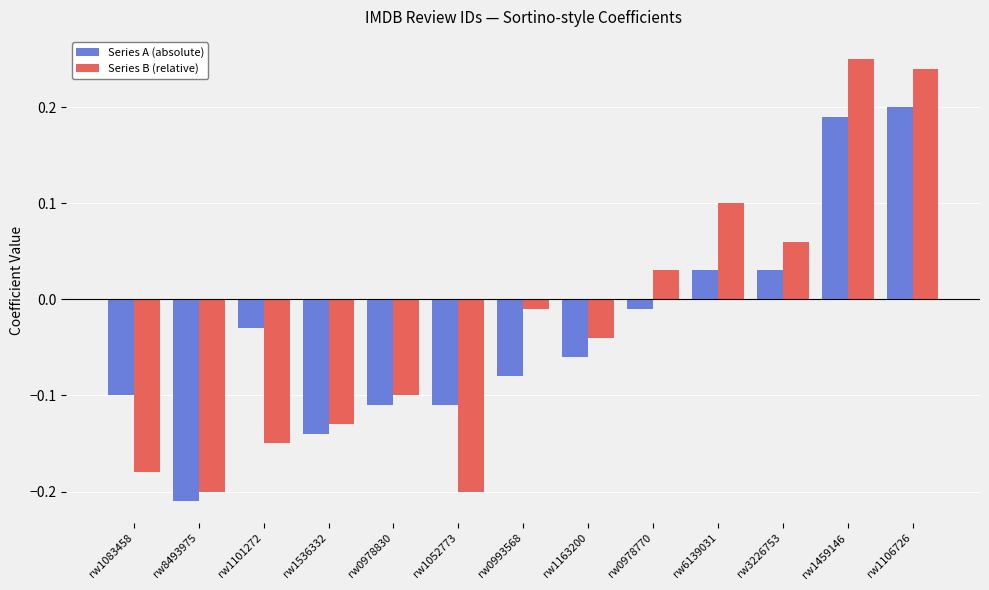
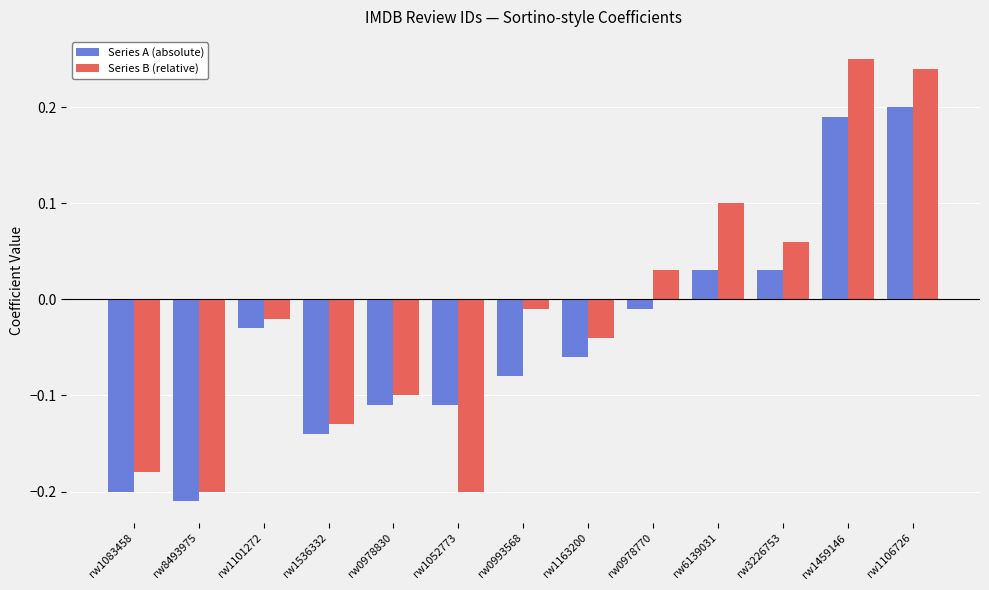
Series A (absolute), rw1083458: -0.1 -> -0.2
Series B (relative), rw1101272: -0.15 -> -0.02
